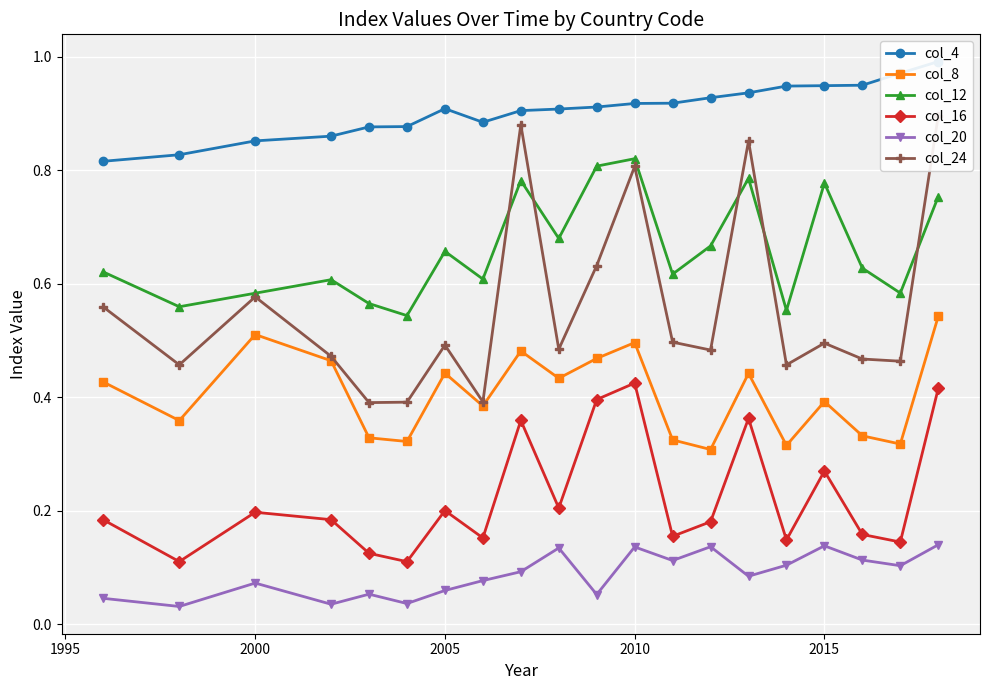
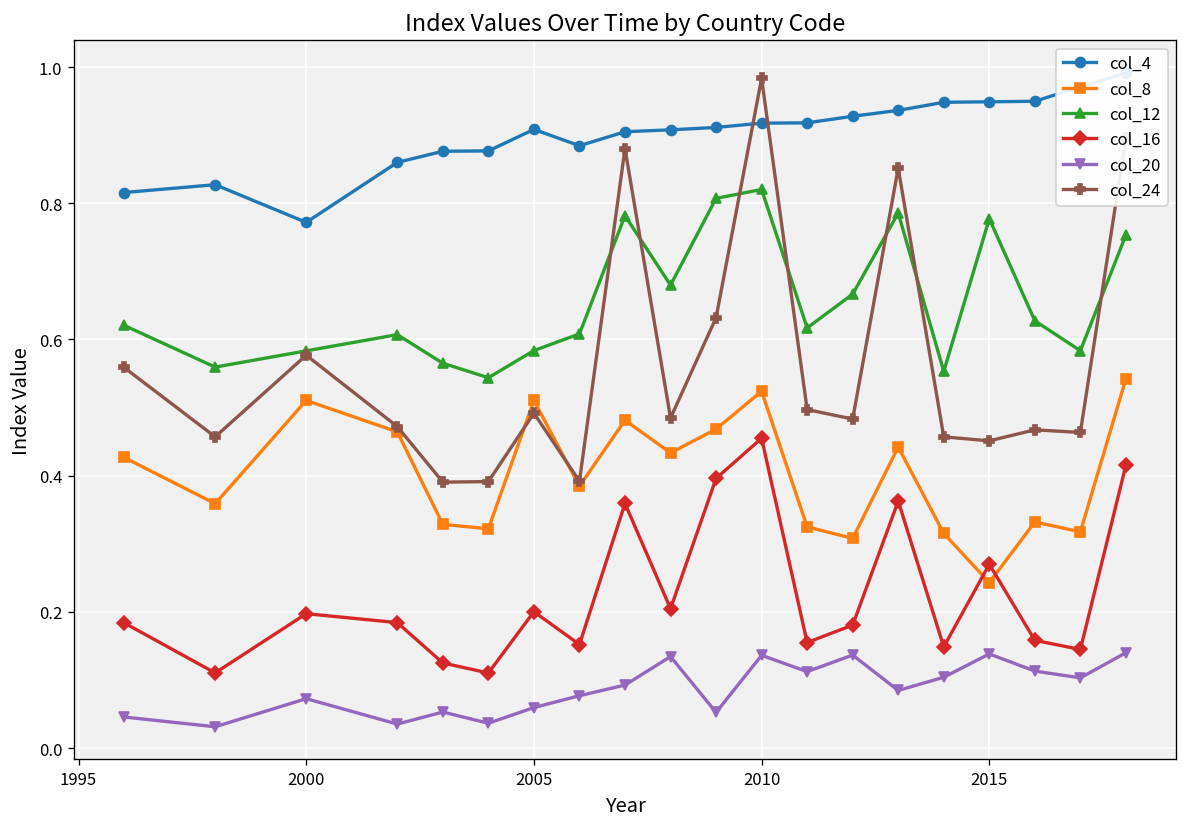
col_4, 2000: 0.85 -> 0.77
col_8, 2005: 0.44 -> 0.51
col_12, 2005: 0.66 -> 0.58
col_8, 2010: 0.50 -> 0.52
col_16, 2010: 0.42 -> 0.45
col_24, 2010: 0.81 -> 0.98
col_8, 2015: 0.39 -> 0.24
col_24, 2015: 0.50 -> 0.45
